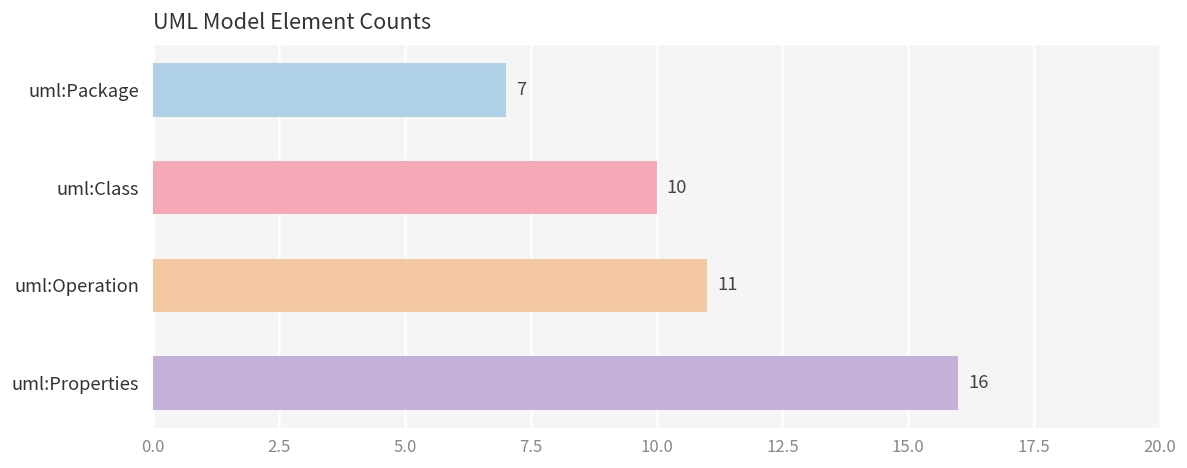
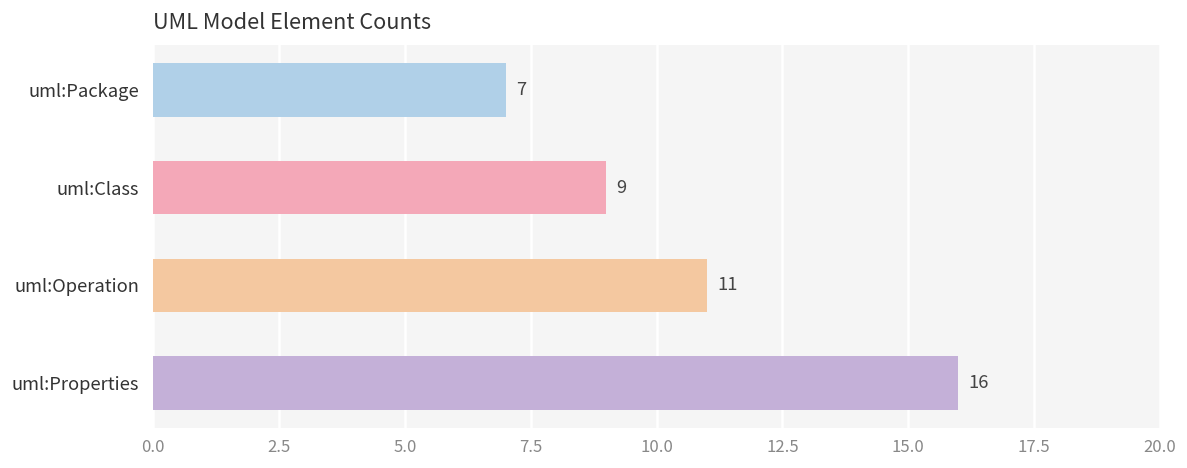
uml:Class: 10 -> 9
